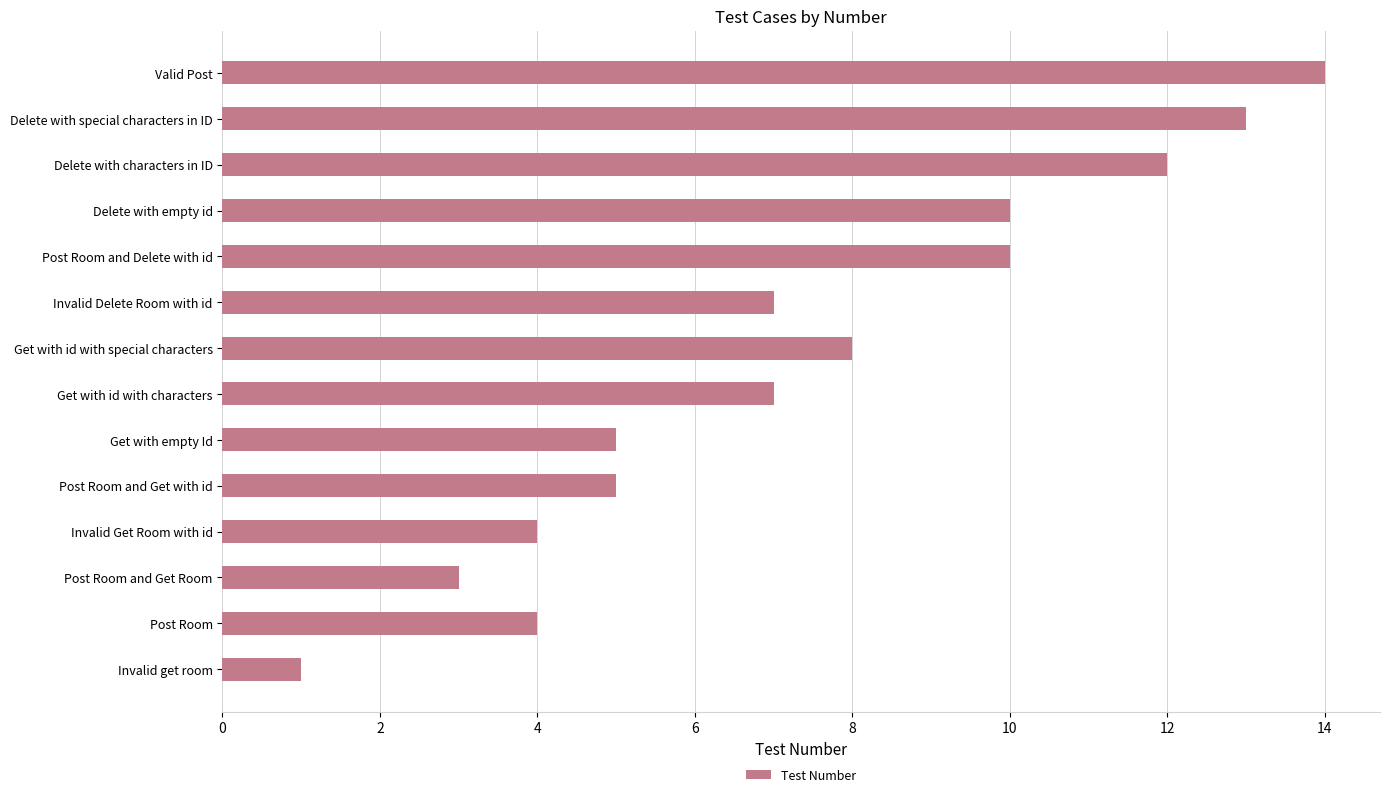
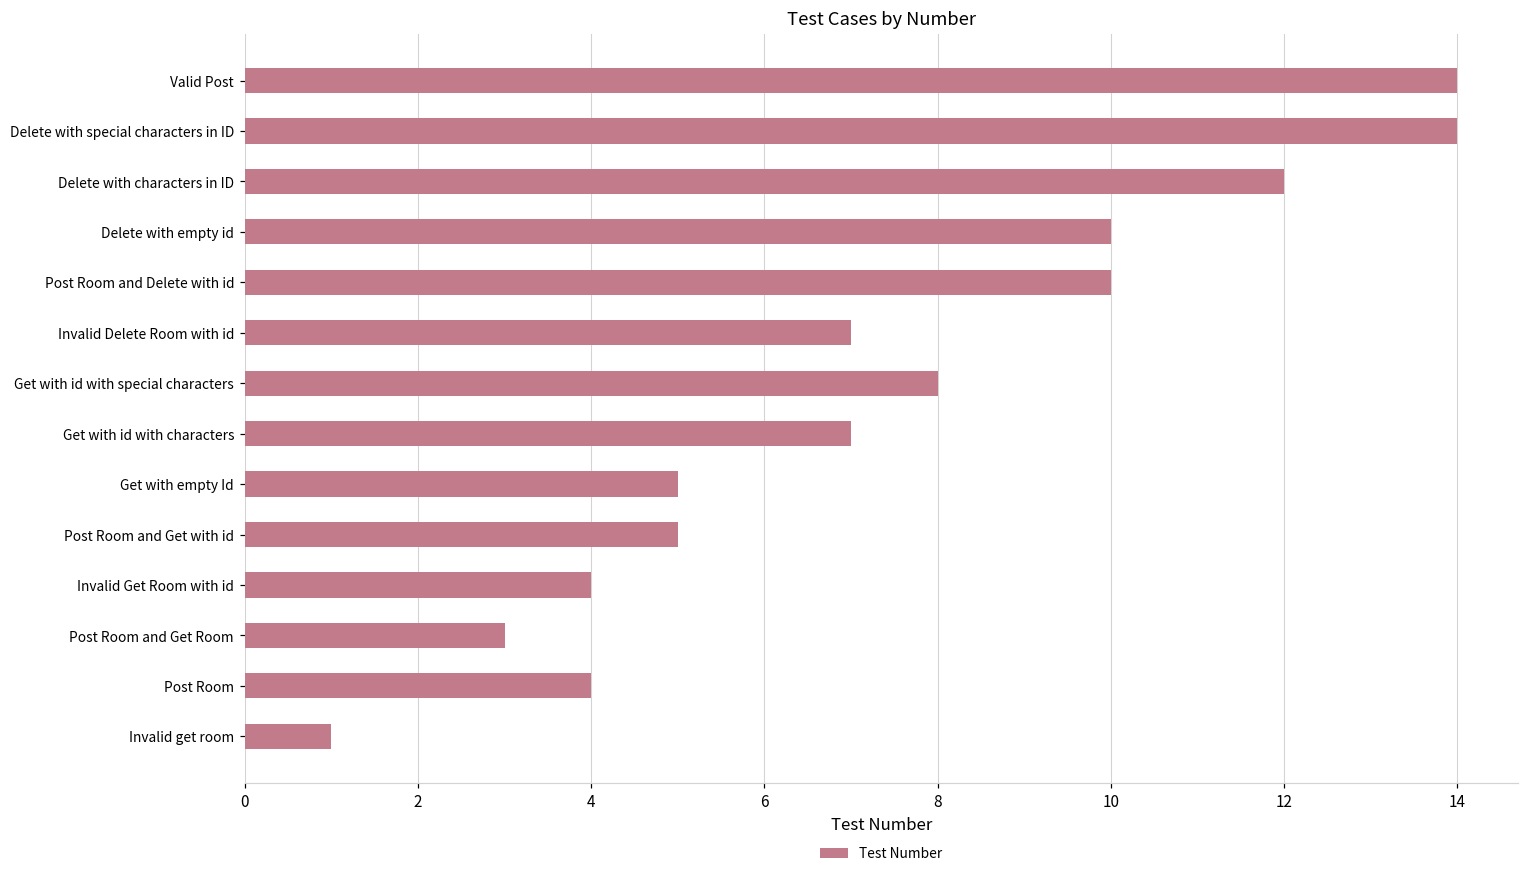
Delete with special characters in ID: 13 -> 14
